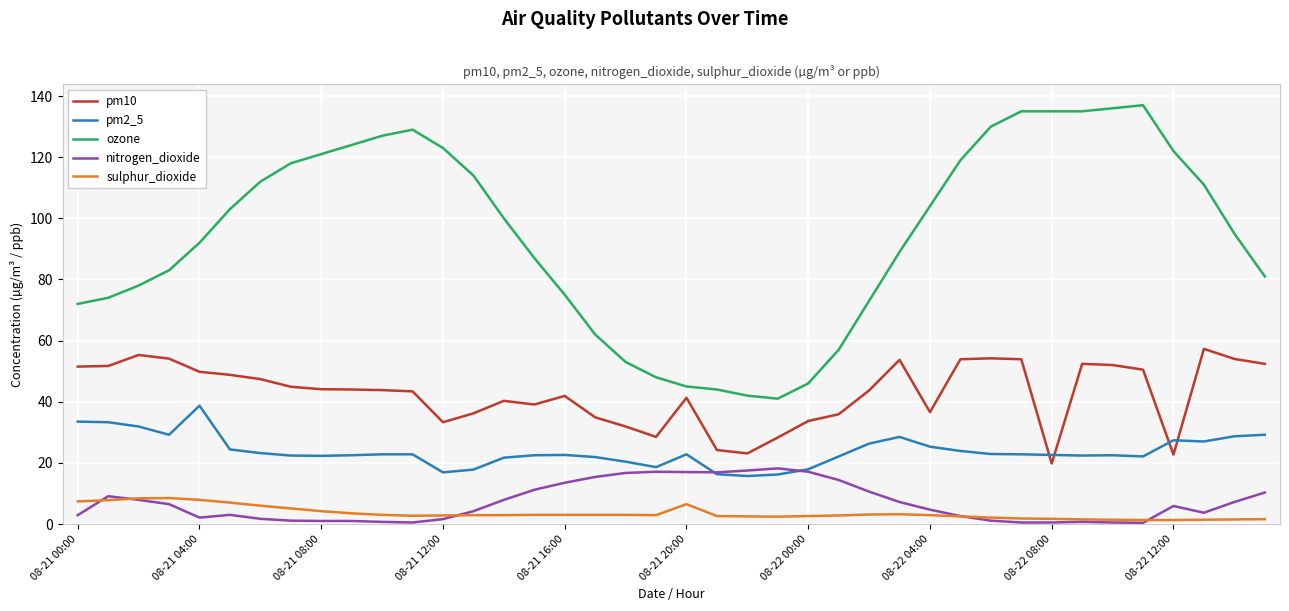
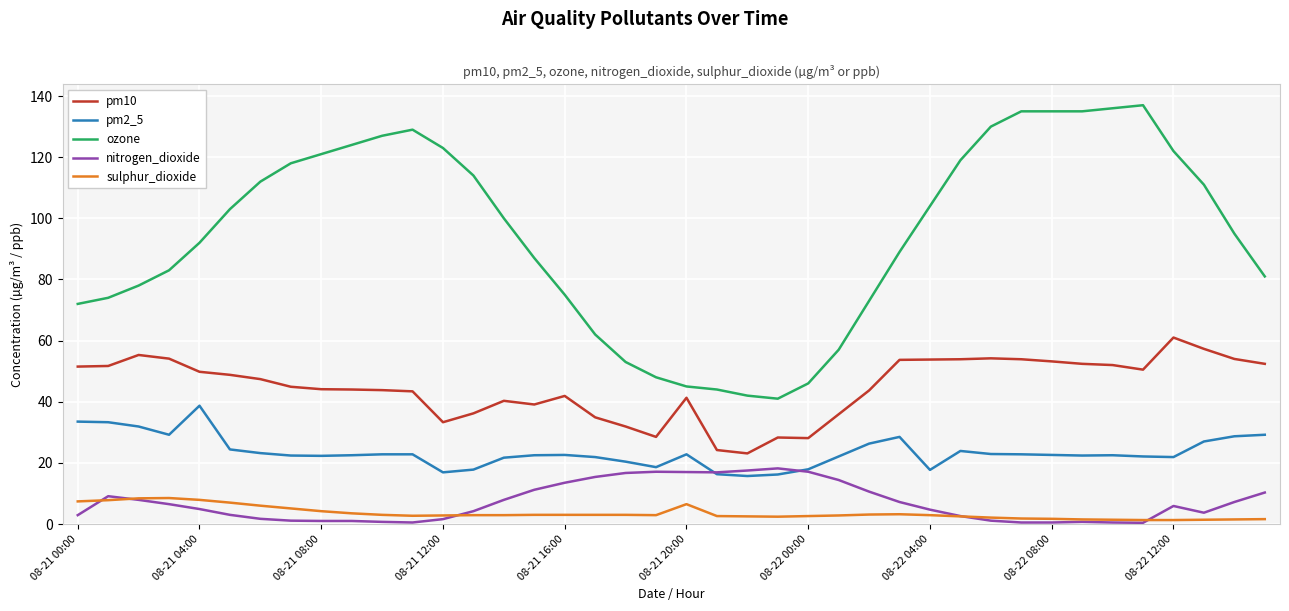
nitrogen_dioxide, 08-21 04:00: 2 -> 5
pm10, 08-22 00:00: 34 -> 28
pm10, 08-22 04:00: 37 -> 54
pm2_5, 08-22 04:00: 25 -> 18
pm10, 08-22 08:00: 20 -> 53
pm10, 08-22 12:00: 23 -> 61
pm2_5, 08-22 12:00: 27 -> 22
